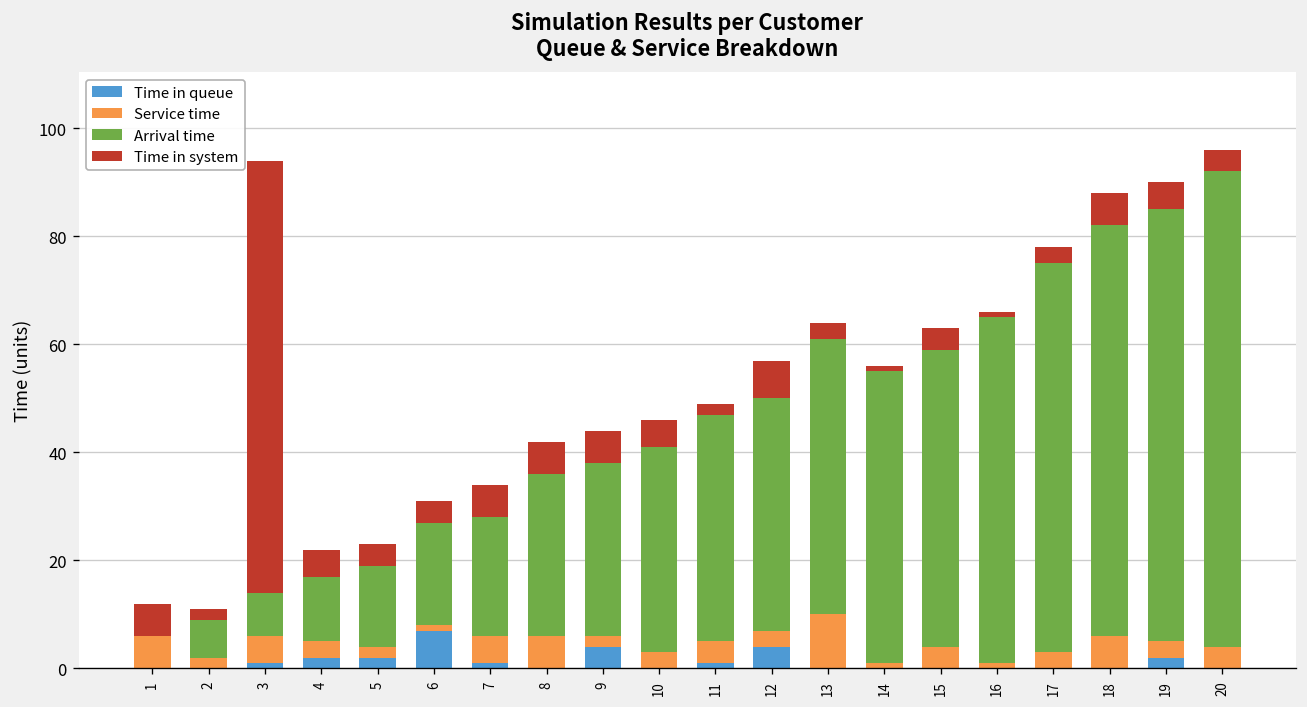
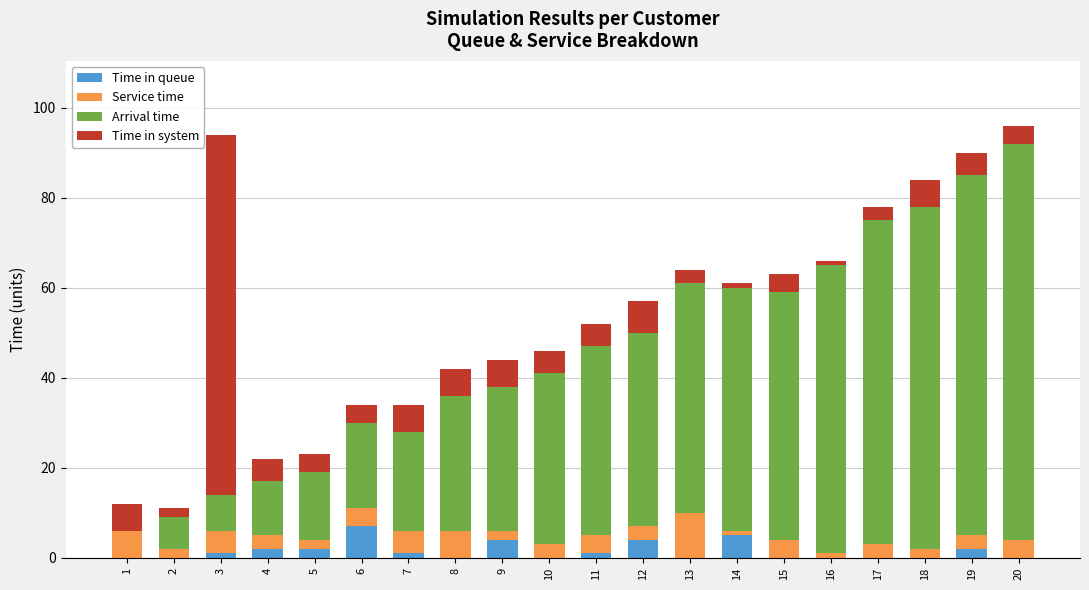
Service time, 6: 1 -> 4
Time in system, 11: 2 -> 5
Time in queue, 14: 0 -> 5
Service time, 18: 6 -> 2
